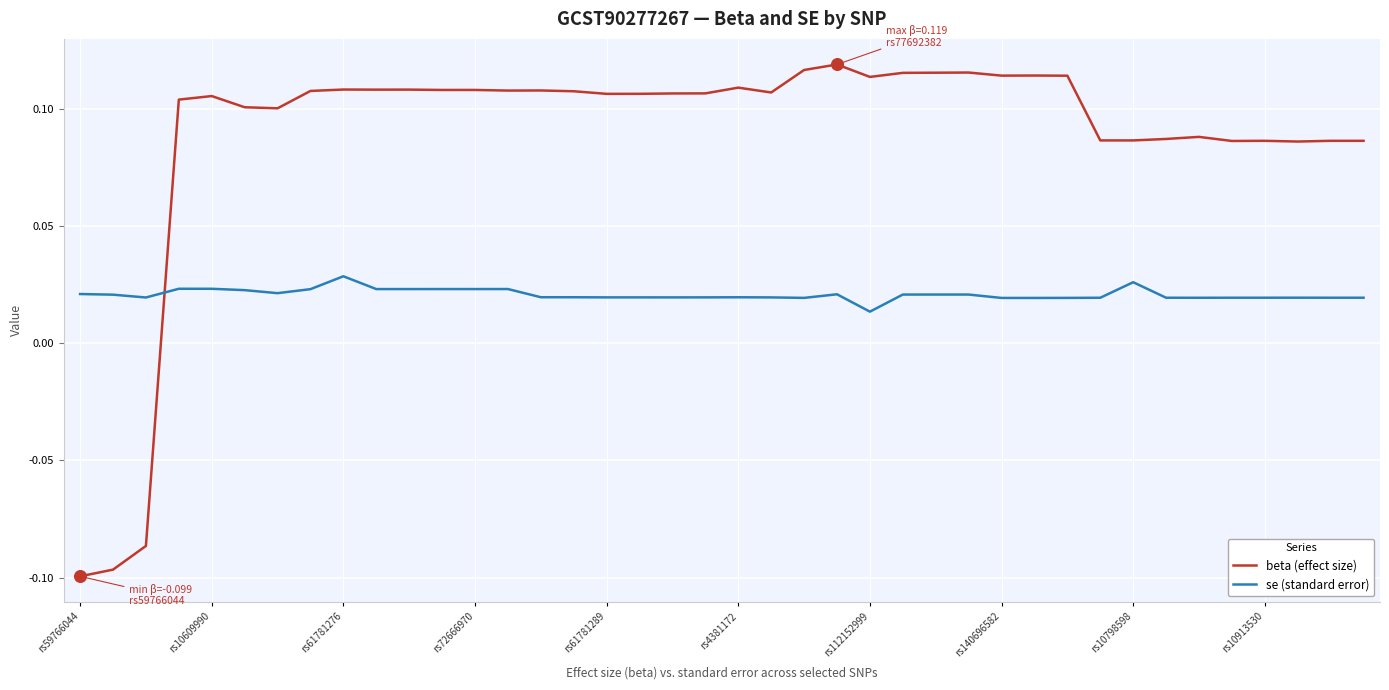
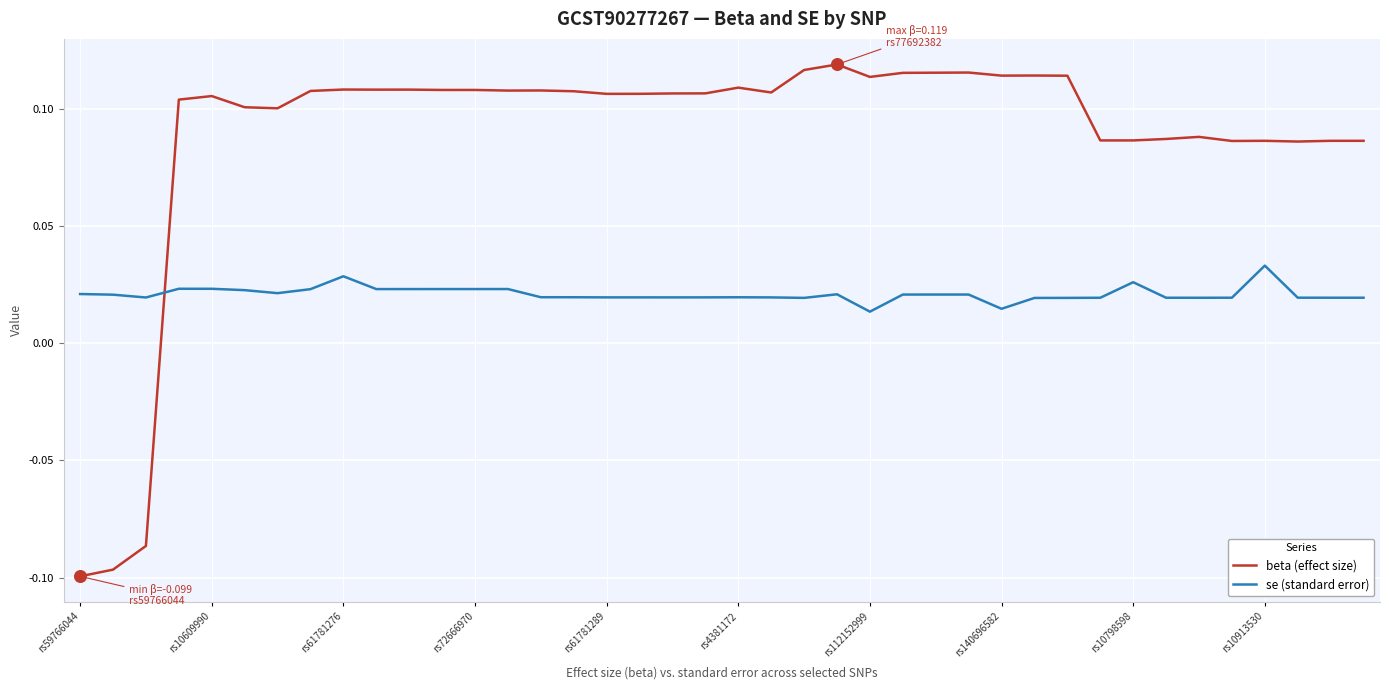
se (standard error), rs140696582: 0.019 -> 0.015
se (standard error), rs10913530: 0.019 -> 0.033
